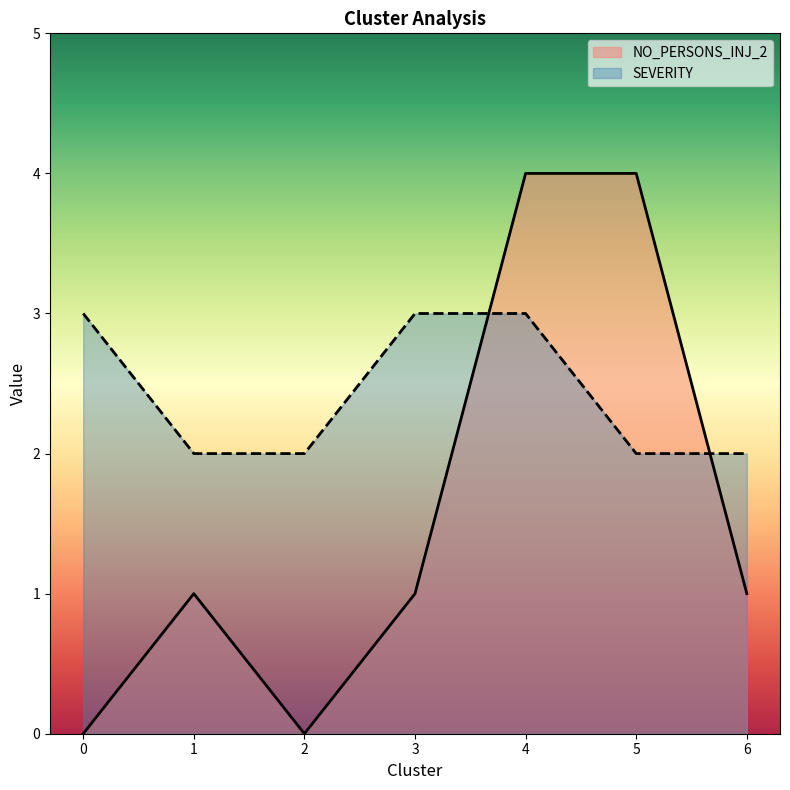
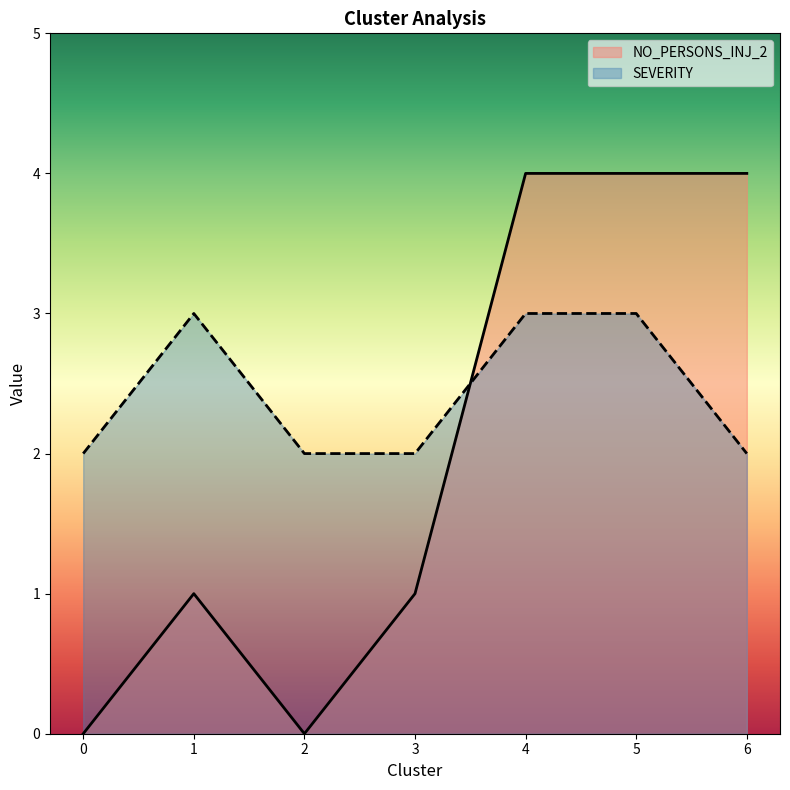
SEVERITY, 0: 3 -> 2
SEVERITY, 1: 2 -> 3
SEVERITY, 3: 3 -> 2
SEVERITY, 5: 2 -> 3
NO_PERSONS_INJ_2, 6: 1 -> 4
